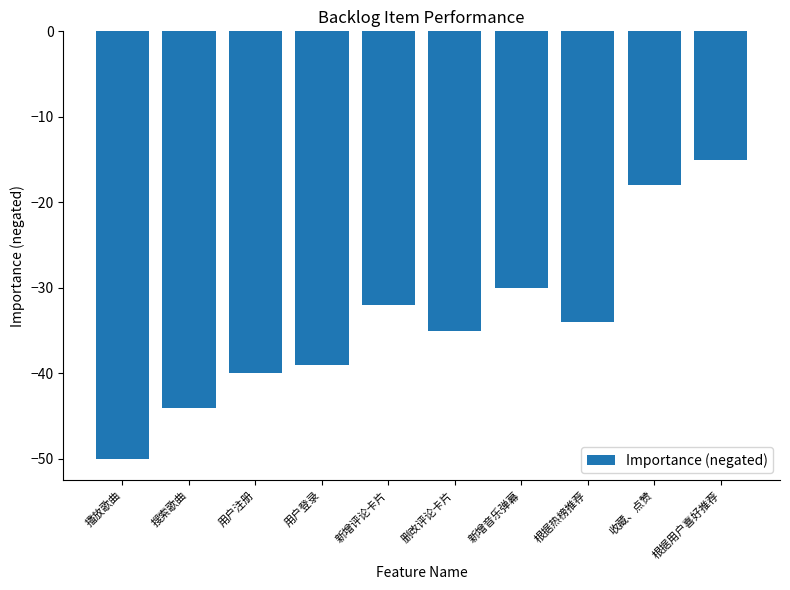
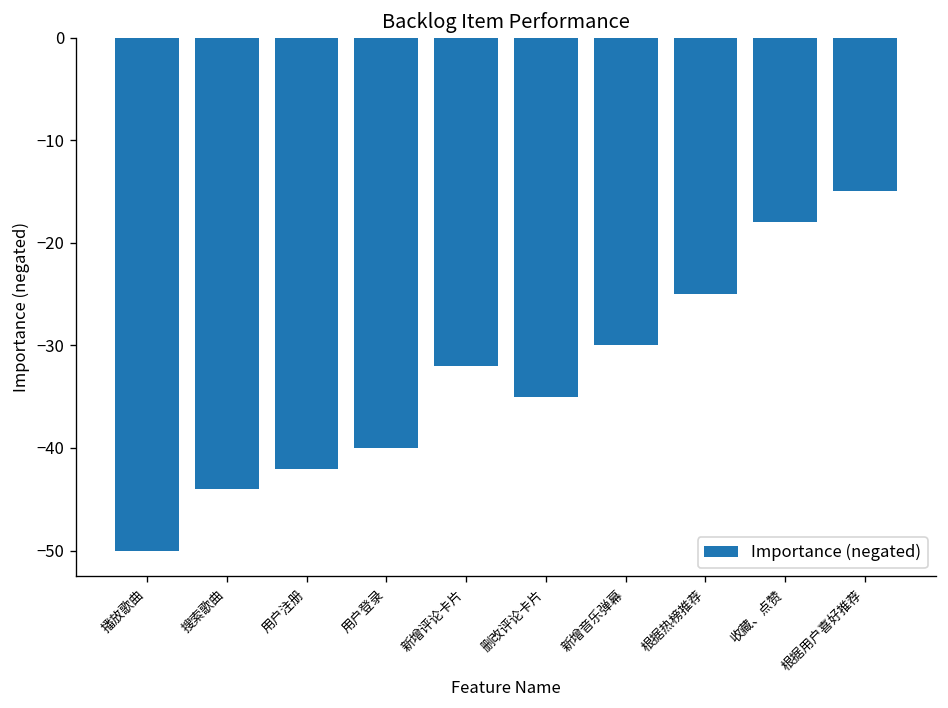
用户注册: -40 -> -42
用户登录: -39 -> -40
根据热榜推荐: -34 -> -25
